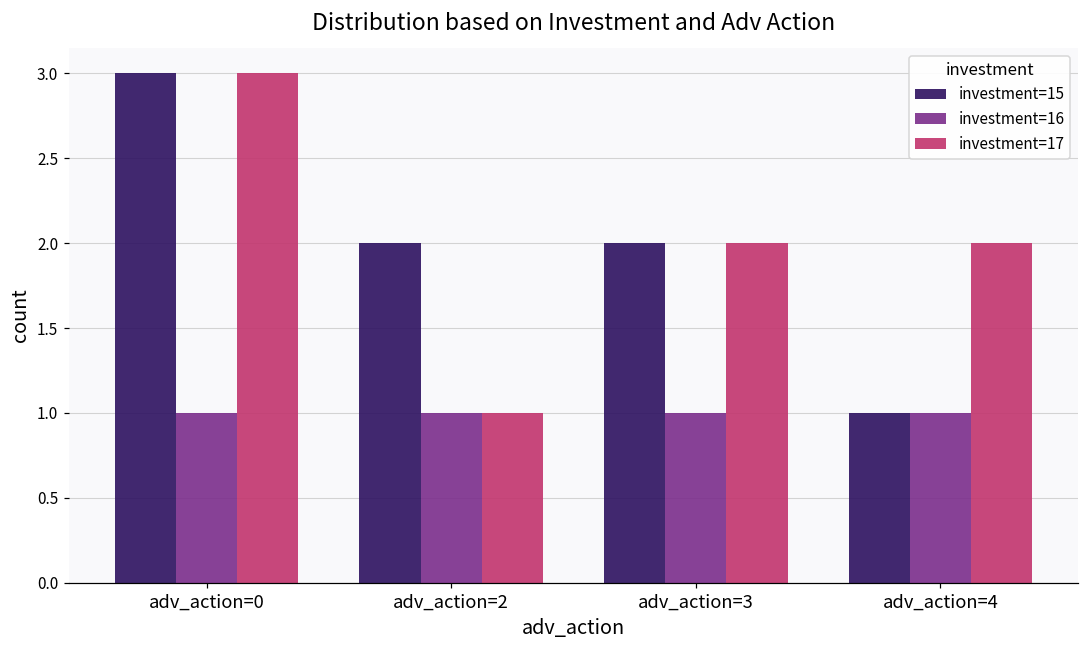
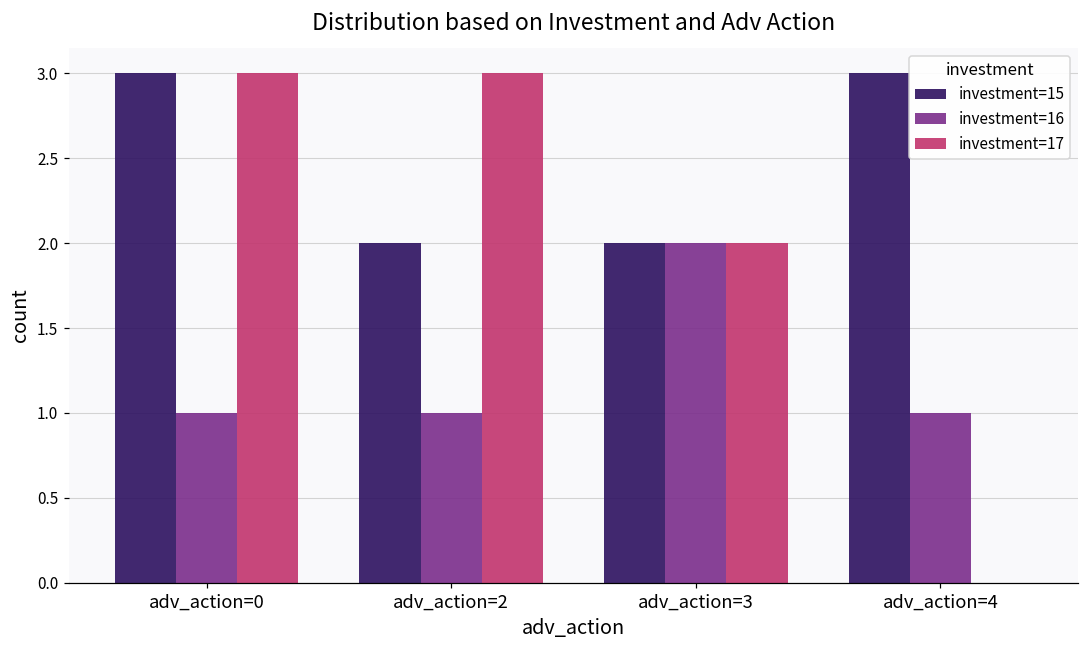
investment=17, adv_action=2: 1 -> 3
investment=16, adv_action=3: 1 -> 2
investment=15, adv_action=4: 1 -> 3
investment=17, adv_action=4: 2 -> 0
